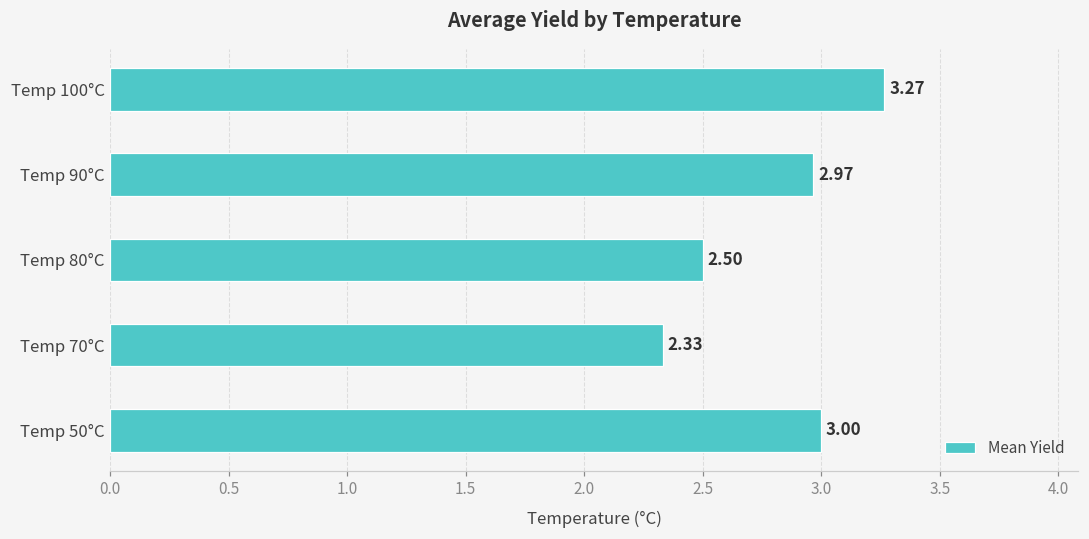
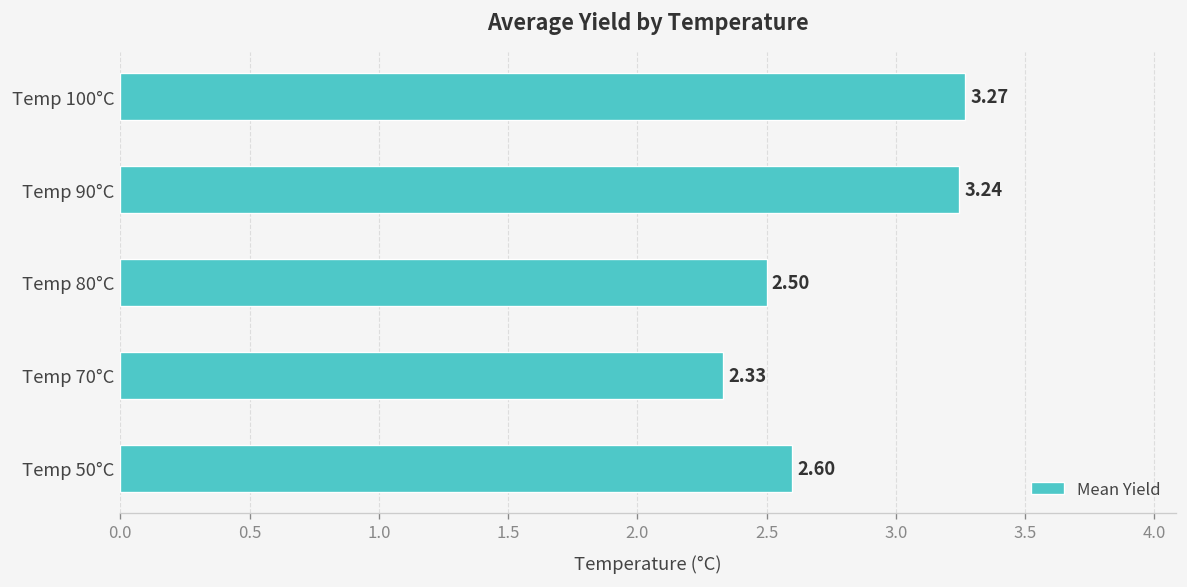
Temp 90°C: 2.97 -> 3.24
Temp 50°C: 3.00 -> 2.60
